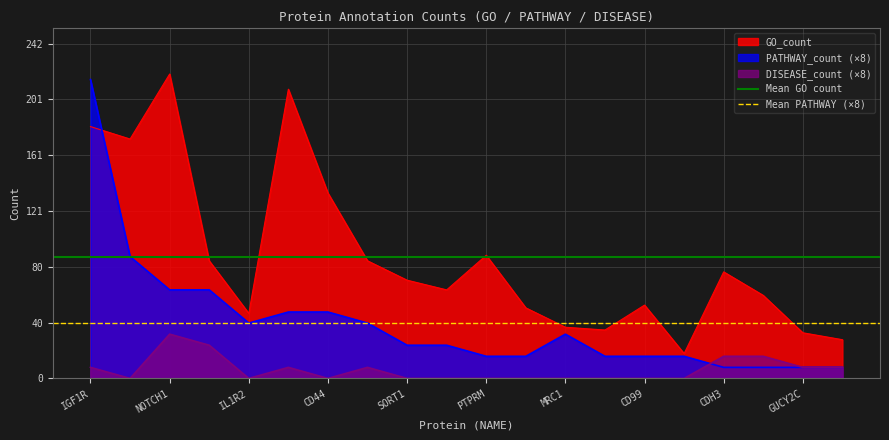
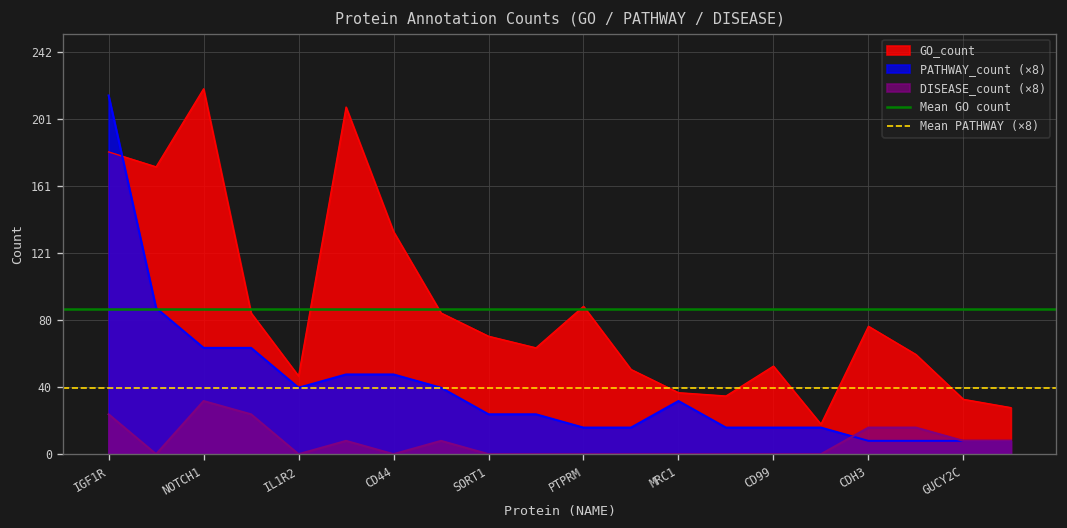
DISEASE_count (×8), IGF1R: 8 -> 24
